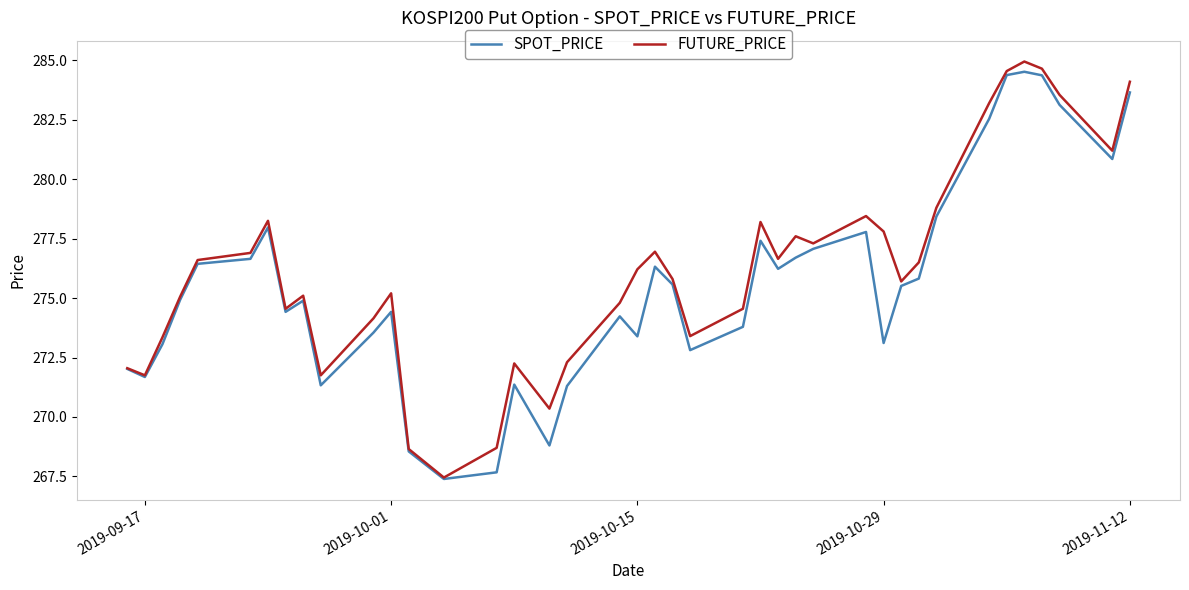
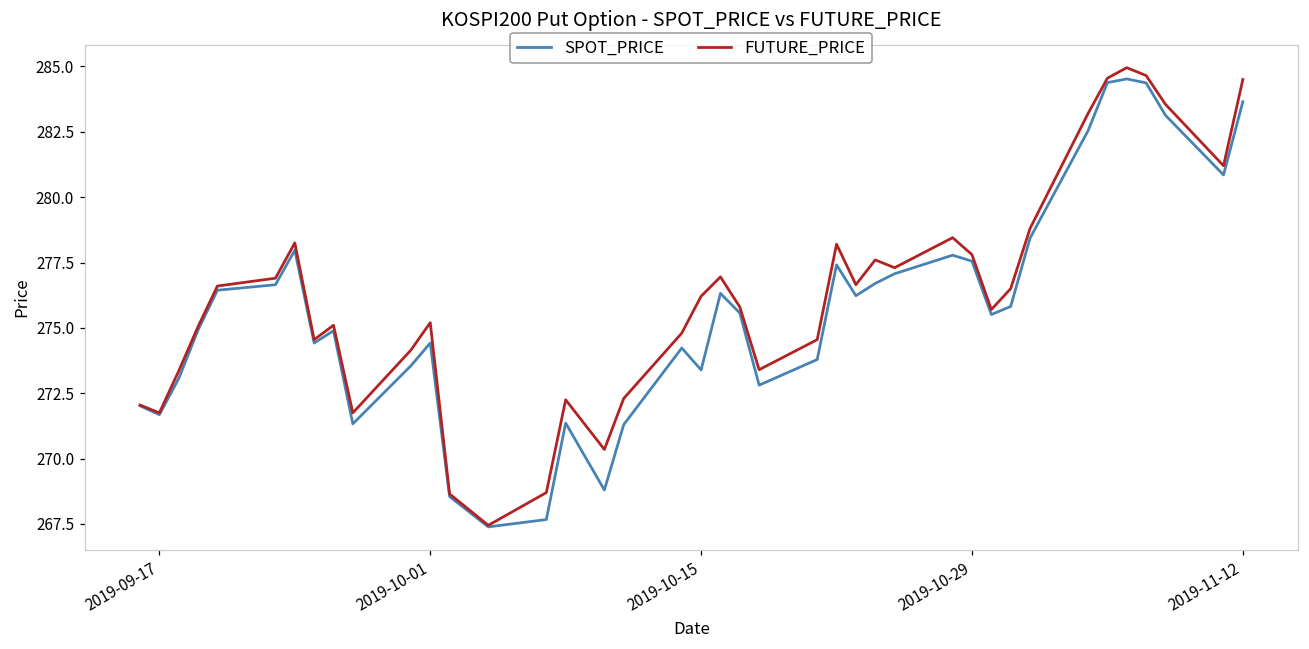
SPOT_PRICE, 2019-10-29: 273.1 -> 277.6
FUTURE_PRICE, 2019-11-12: 284.1 -> 284.5
